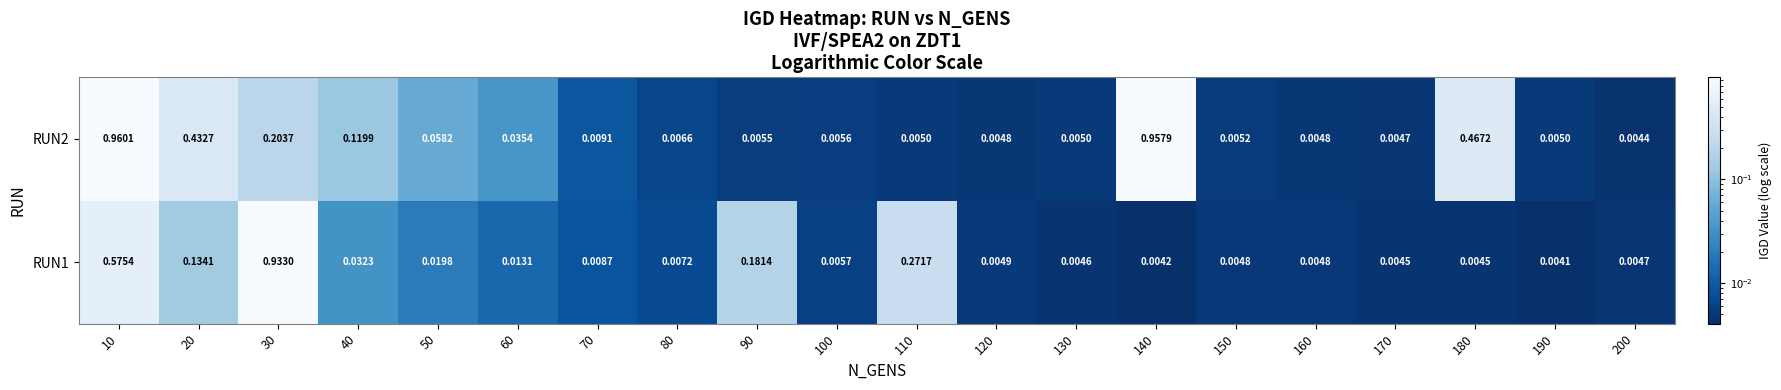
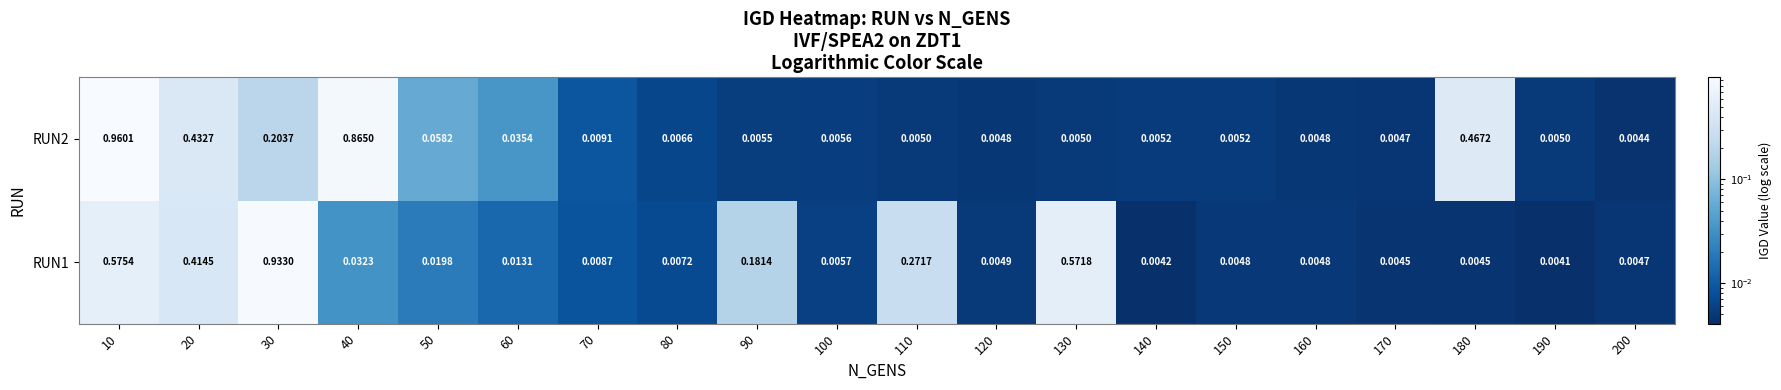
RUN2, 40: 0.1199 -> 0.8650
RUN2, 140: 0.9579 -> 0.0052
RUN1, 20: 0.1341 -> 0.4145
RUN1, 130: 0.0046 -> 0.5718
